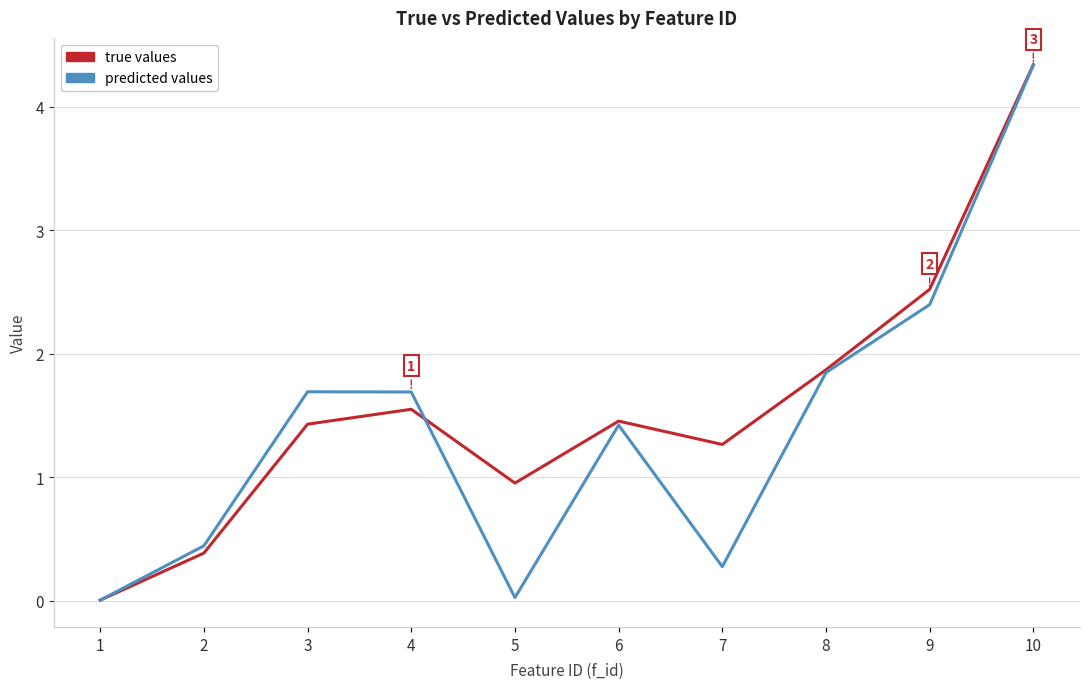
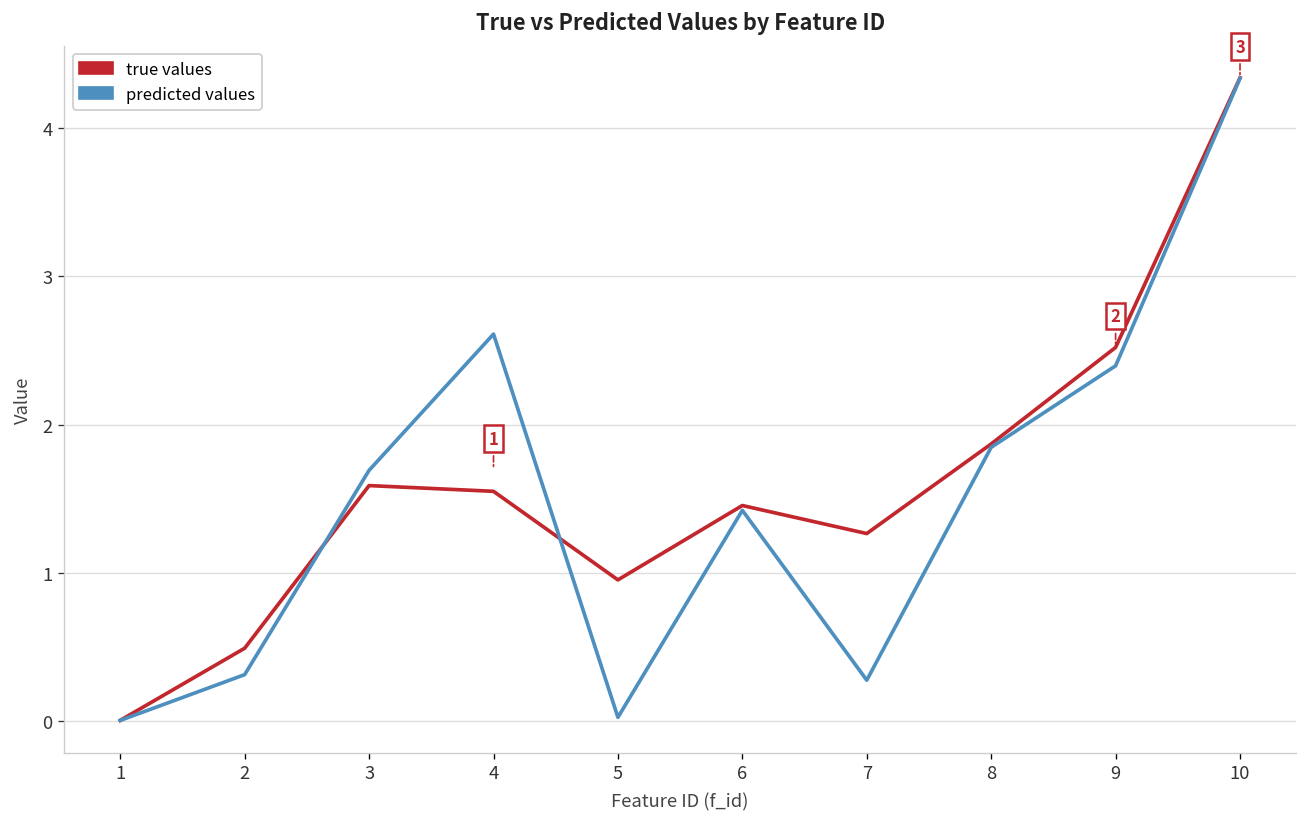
true values, 2: 0.39 -> 0.49
predicted values, 2: 0.44 -> 0.31
true values, 3: 1.43 -> 1.59
predicted values, 4: 1.69 -> 2.61
